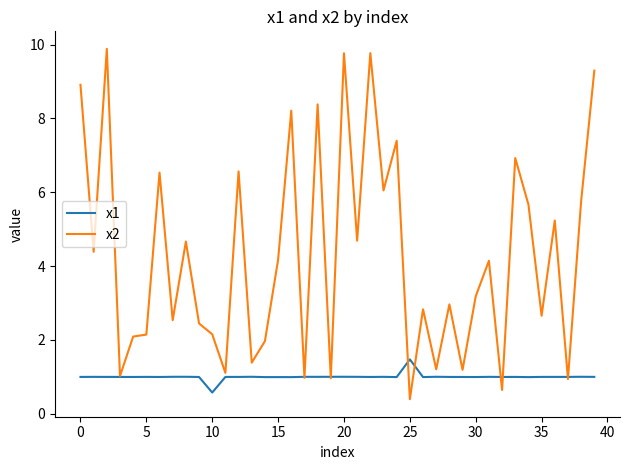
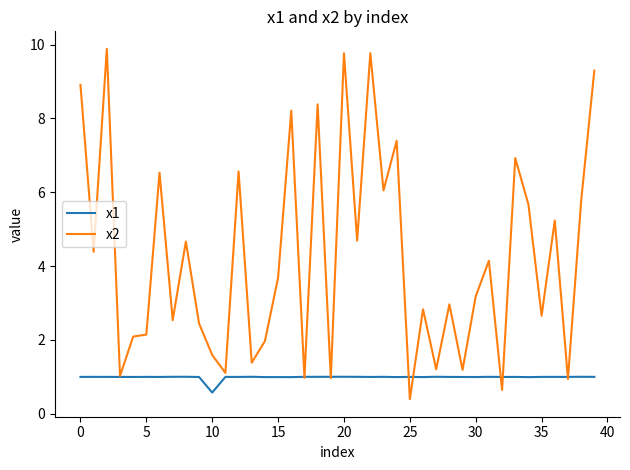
x2, 10: 2.2 -> 1.6
x2, 15: 4.2 -> 3.7
x1, 25: 1.5 -> 1.0
